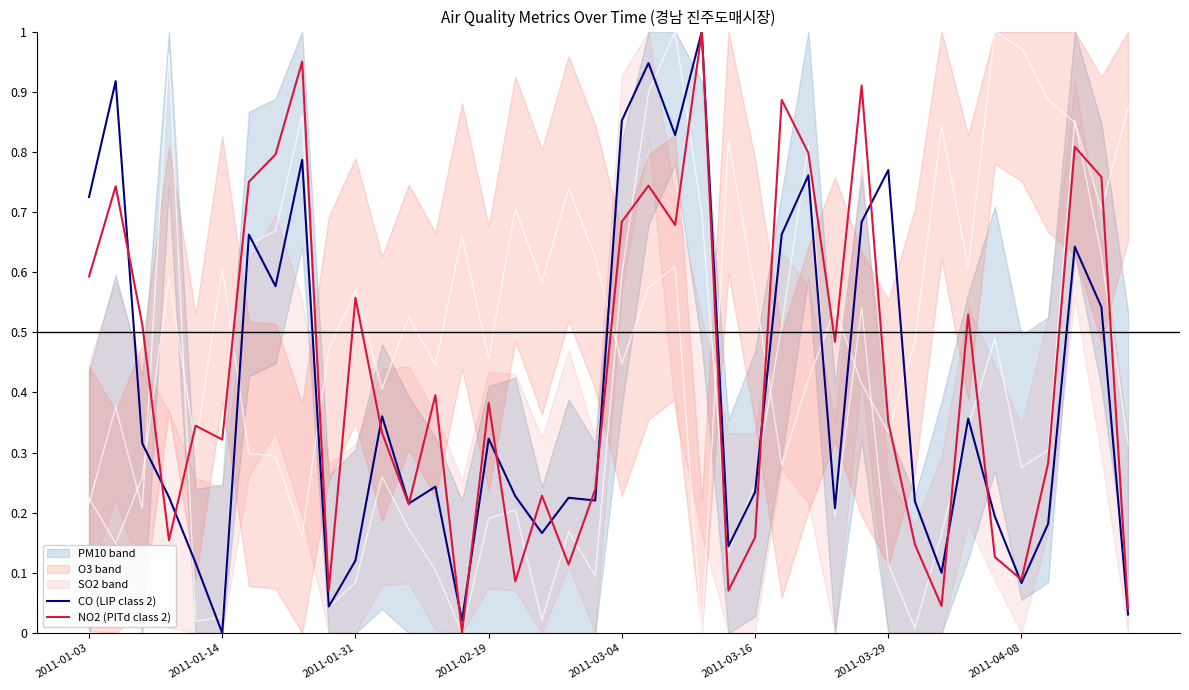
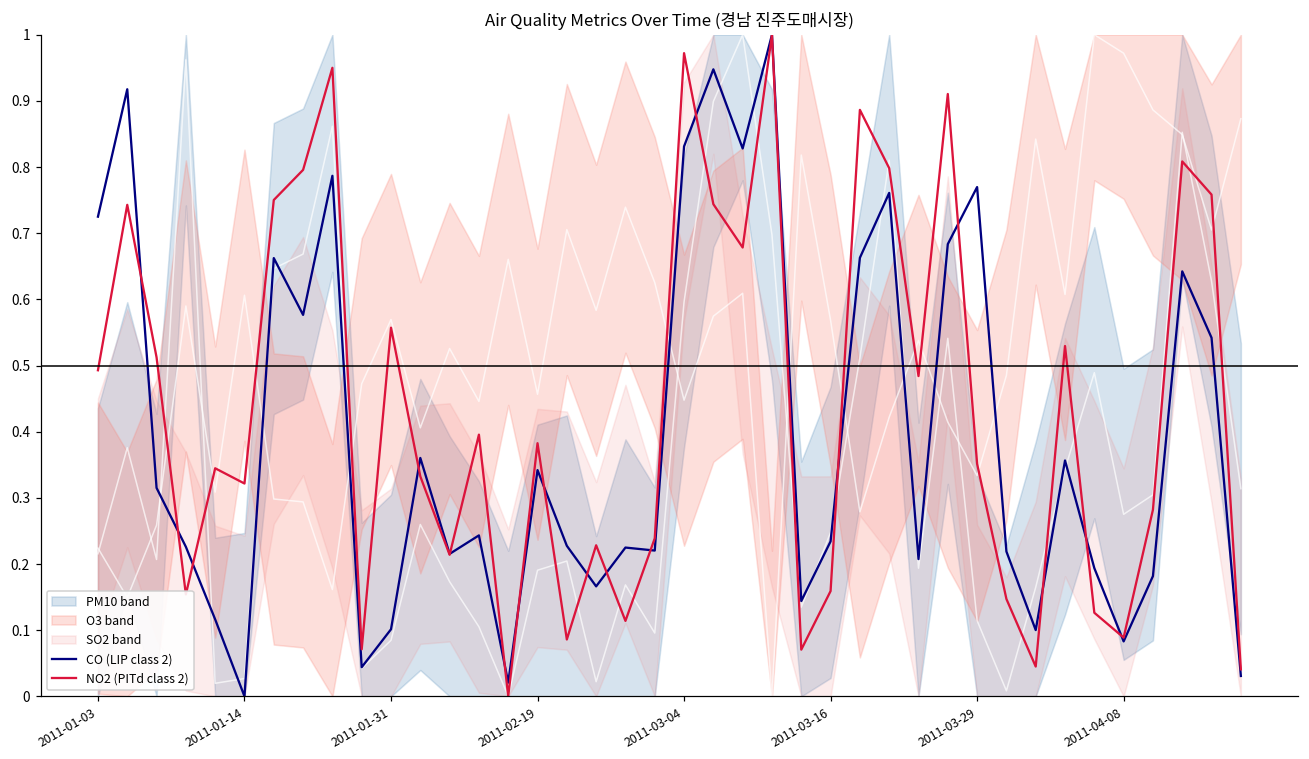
NO2 (PITd class 2), 2011-01-03: 0.59 -> 0.49
CO (LIP class 2), 2011-01-31: 0.12 -> 0.10
CO (LIP class 2), 2011-02-19: 0.32 -> 0.34
CO (LIP class 2), 2011-03-04: 0.85 -> 0.83
NO2 (PITd class 2), 2011-03-04: 0.68 -> 0.97
